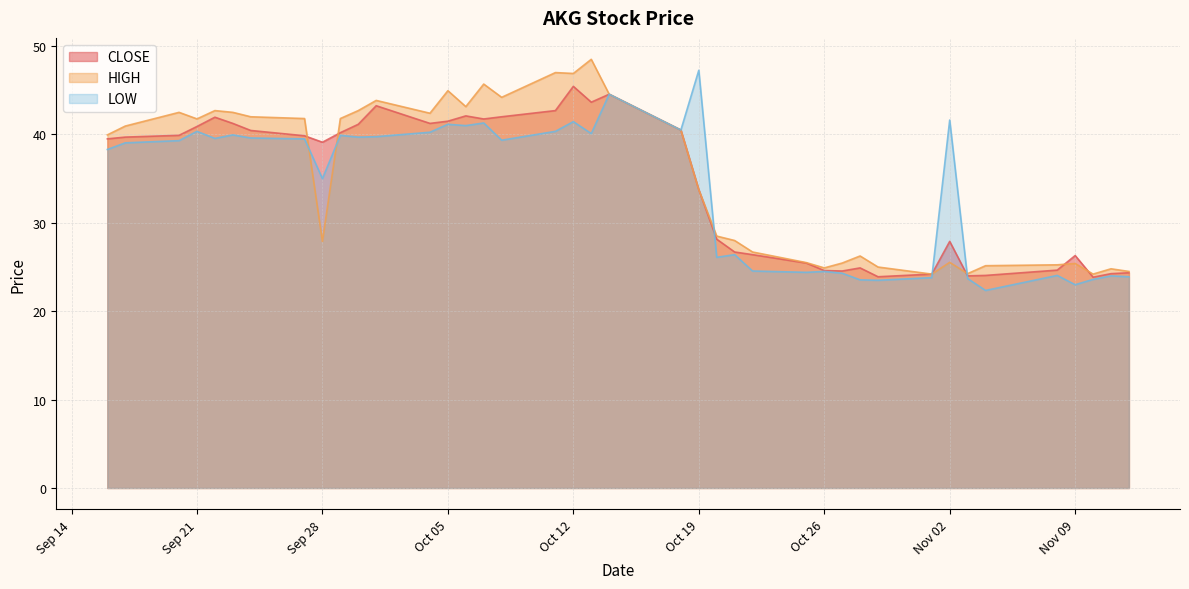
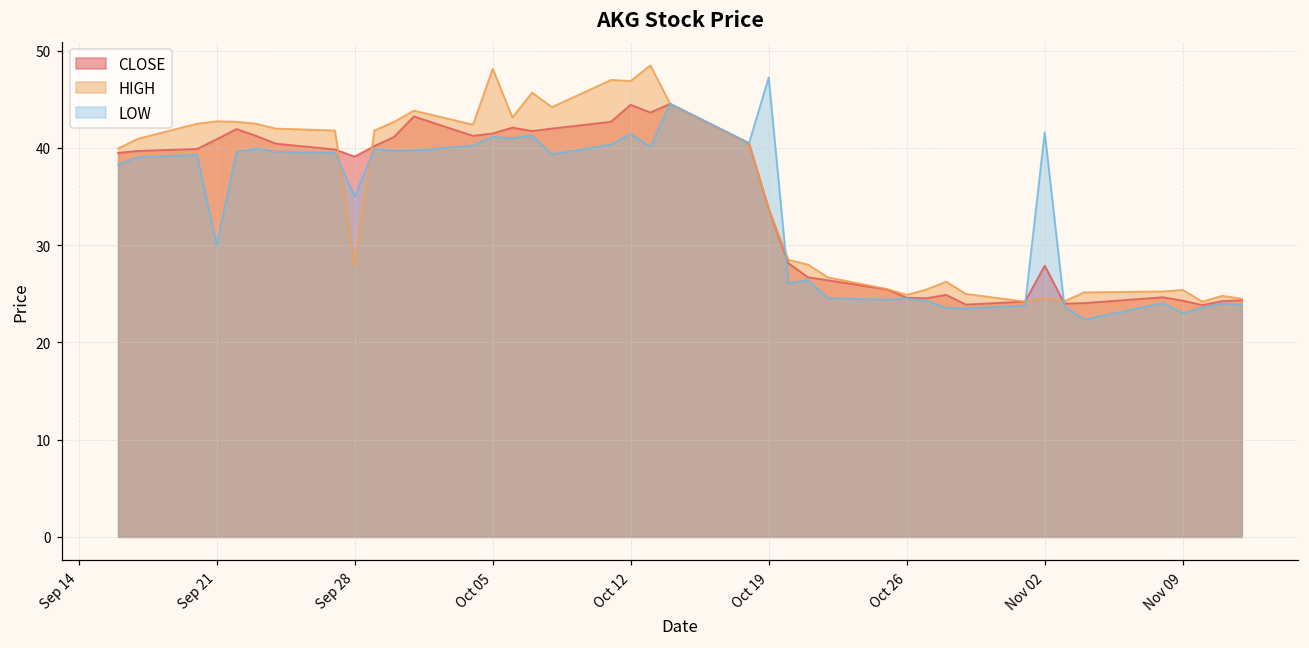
HIGH, Sep 21: 42 -> 43
LOW, Sep 21: 40 -> 30
HIGH, Oct 05: 45 -> 48
CLOSE, Oct 12: 45 -> 44
HIGH, Nov 02: 26 -> 25
CLOSE, Nov 09: 26 -> 24
